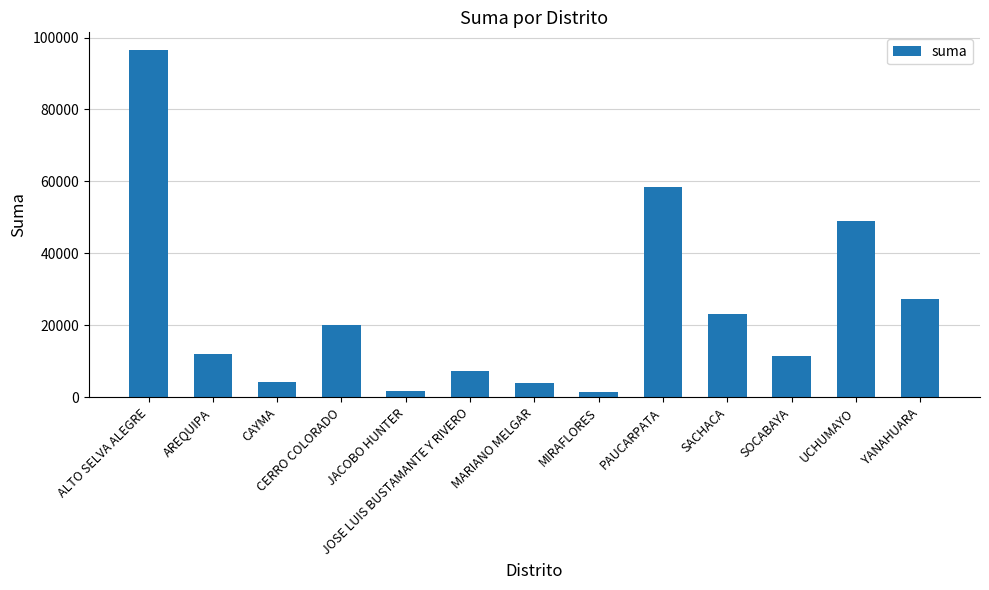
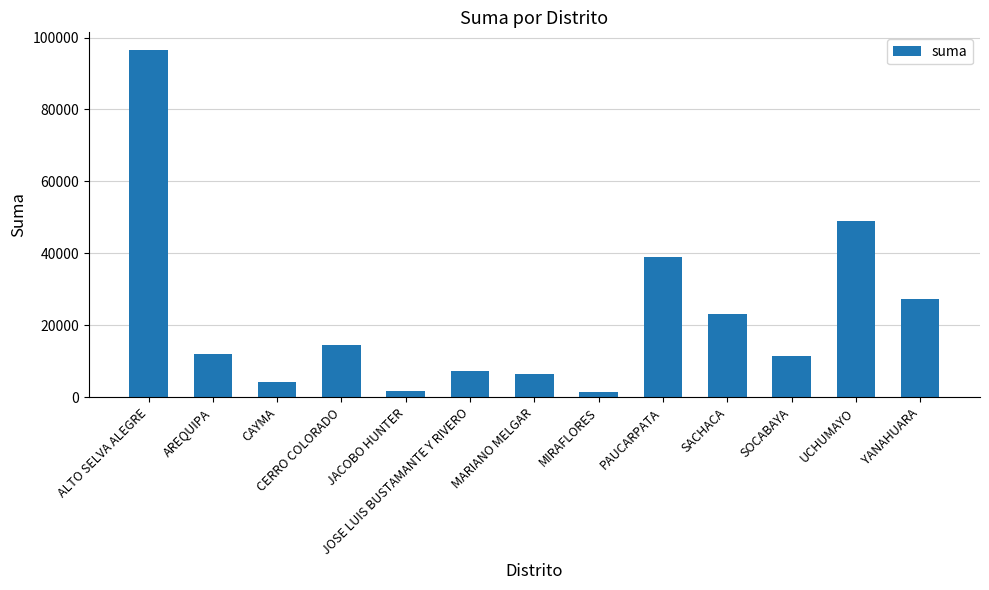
CERRO COLORADO: 20000 -> 14000
MARIANO MELGAR: 4000 -> 6000
PAUCARPATA: 58000 -> 39000
